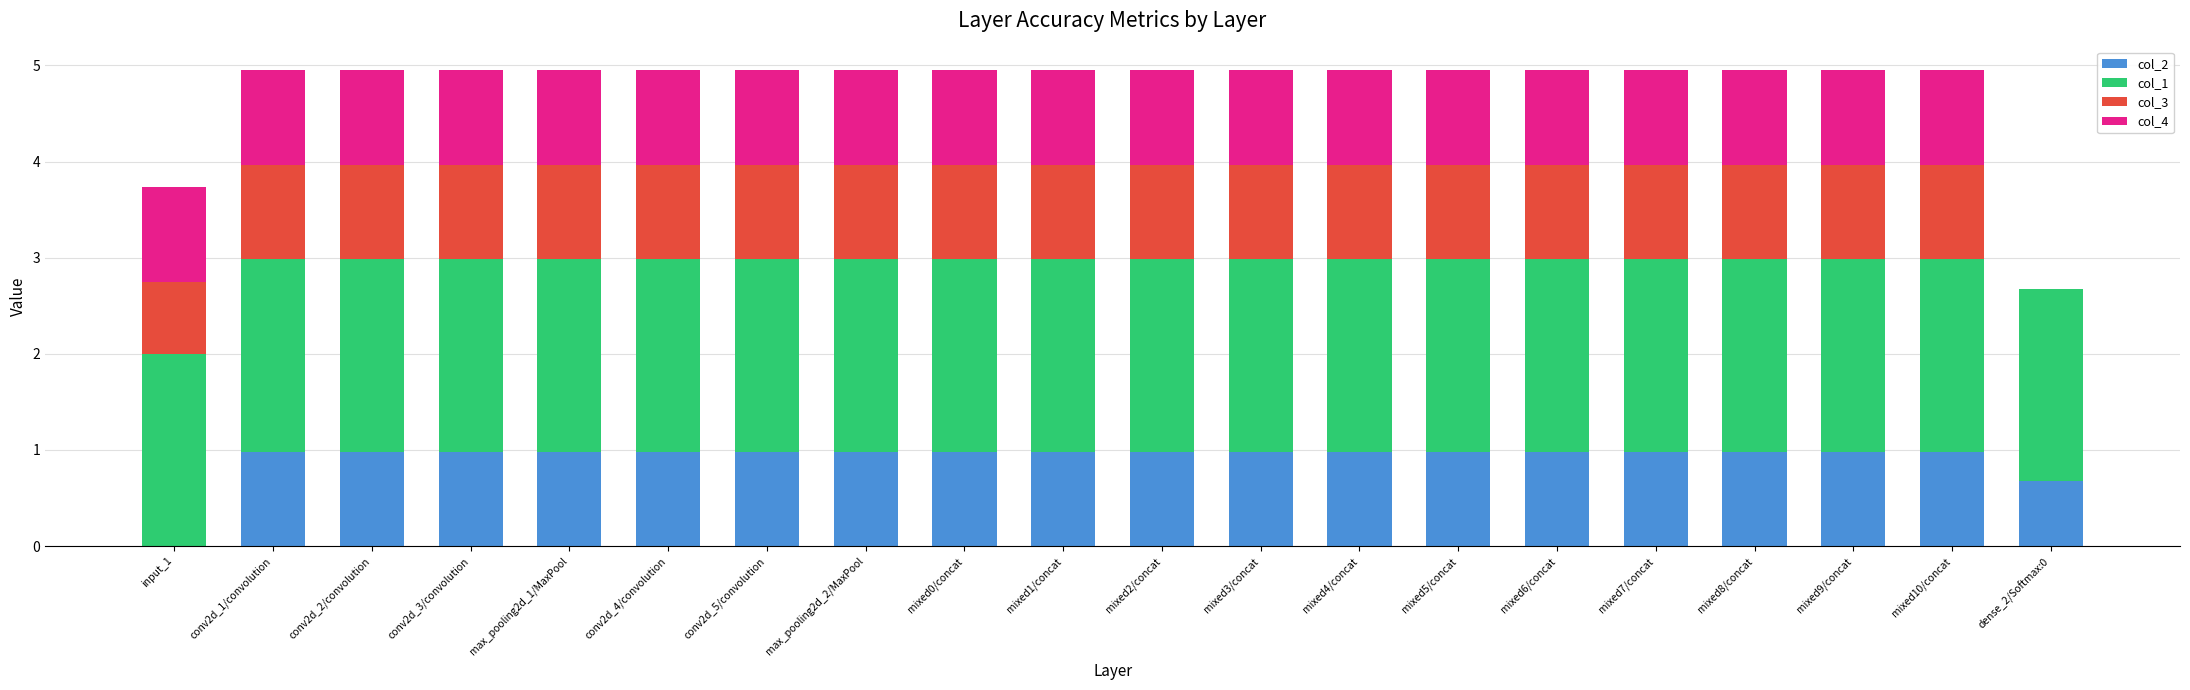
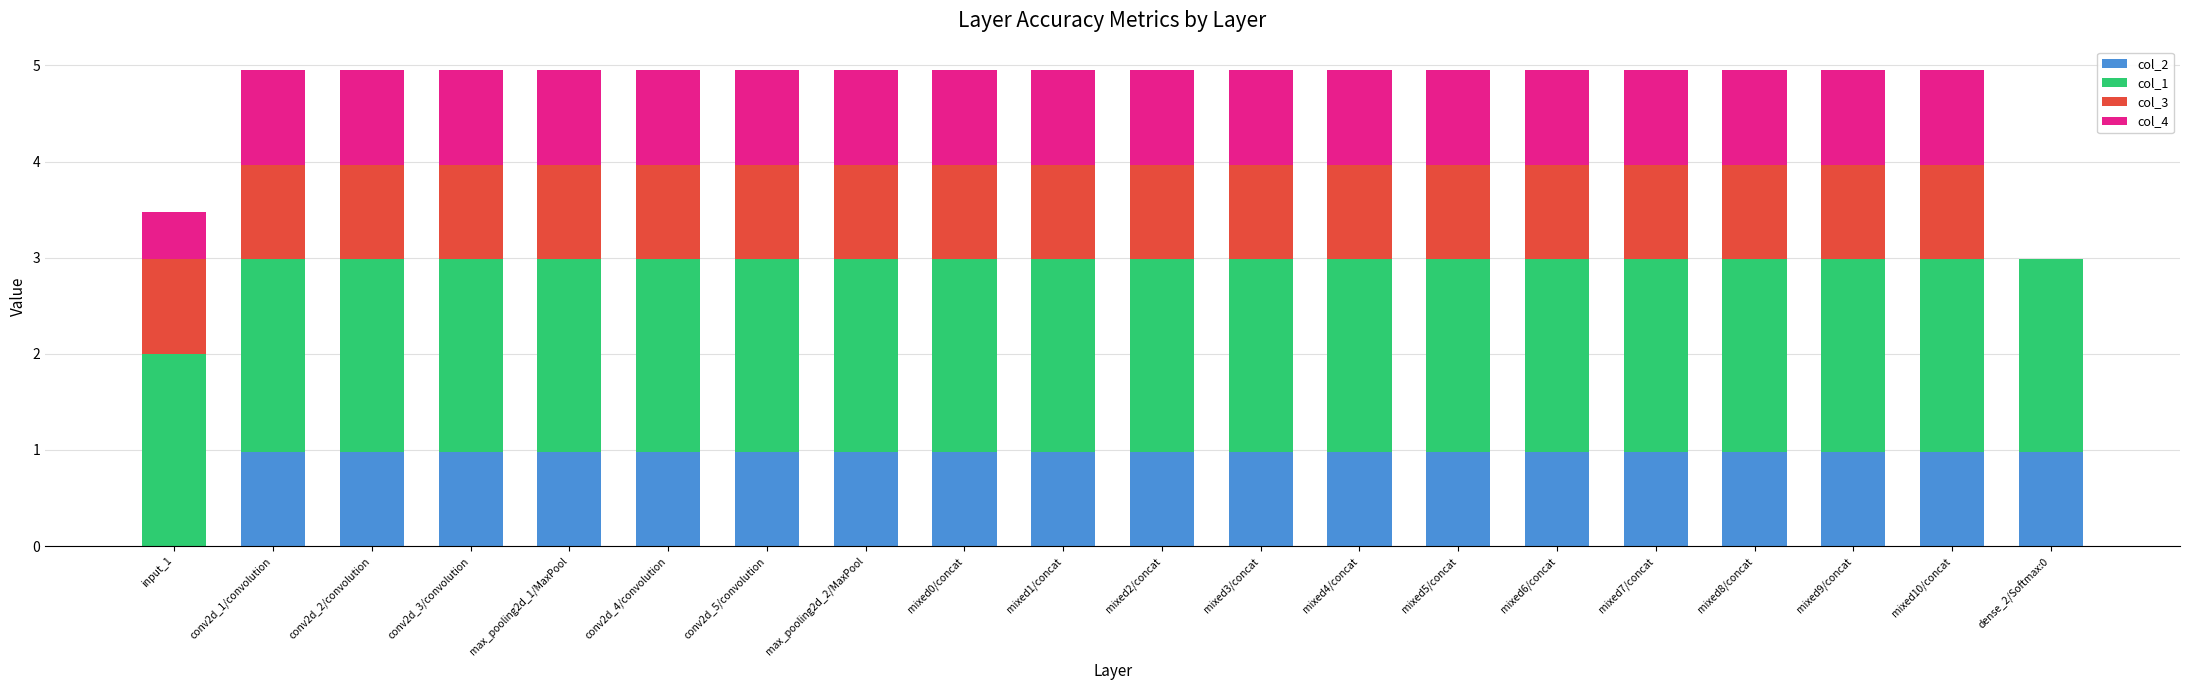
col_3, input_1: 0.7 -> 1.0
col_4, input_1: 1.0 -> 0.5
col_2, dense_2/Softmax:0: 0.7 -> 1.0
